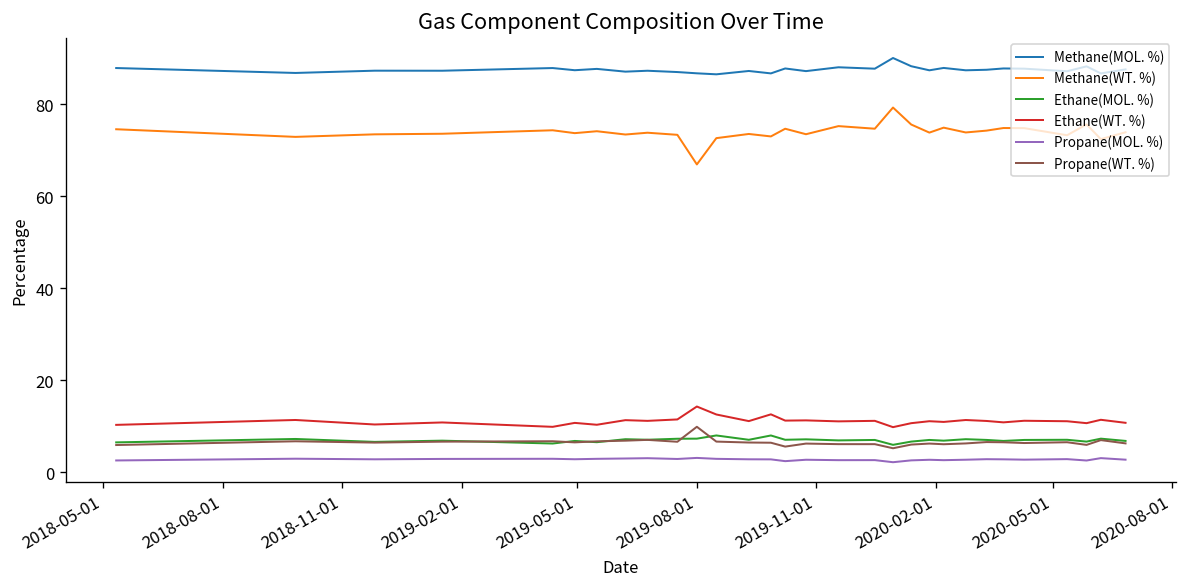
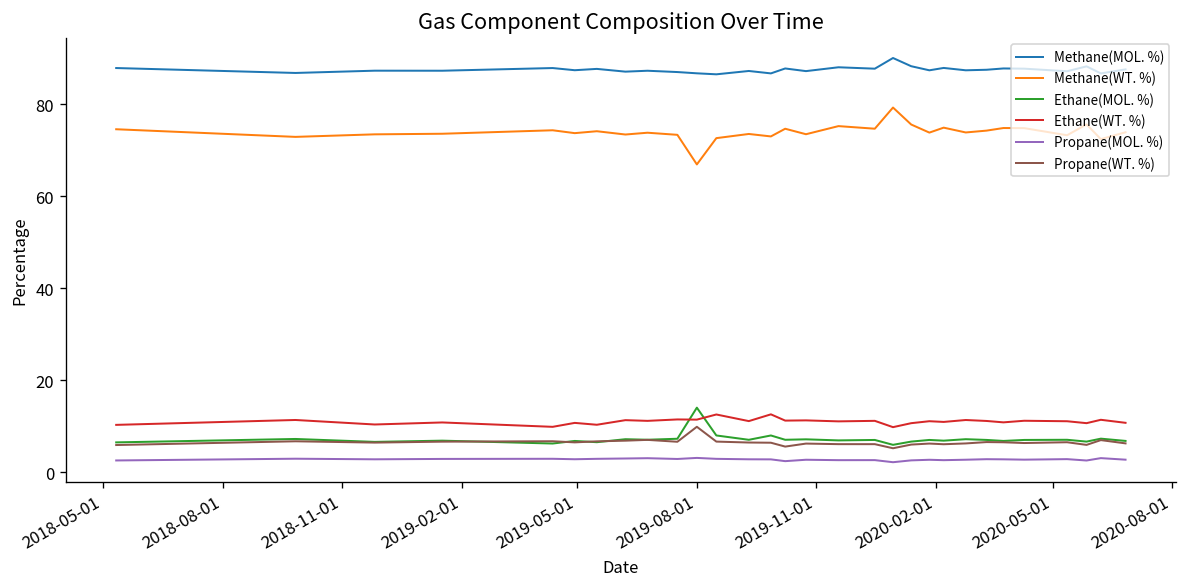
Ethane(MOL. %), 2019-08-01: 7 -> 14
Ethane(WT. %), 2019-08-01: 14 -> 11
